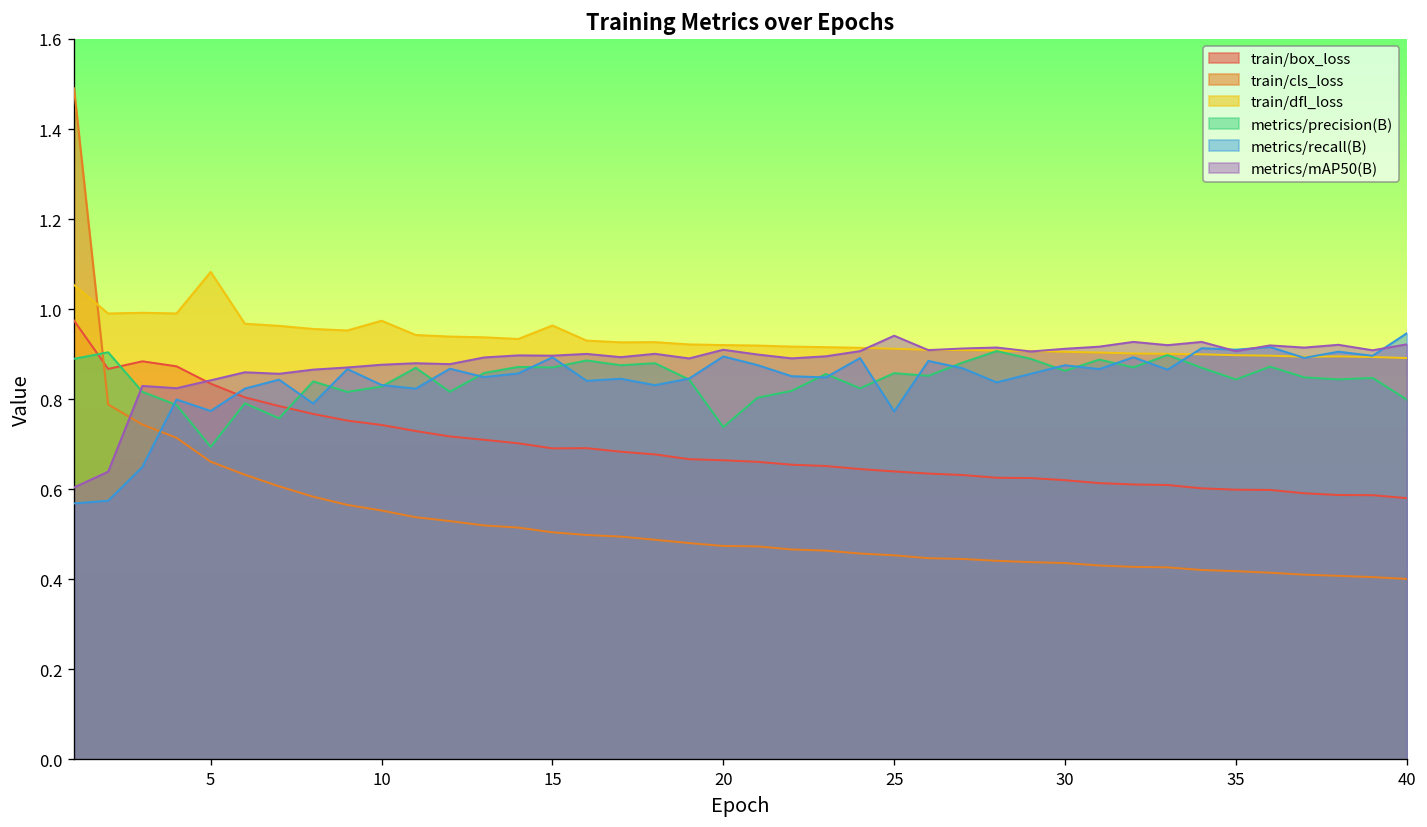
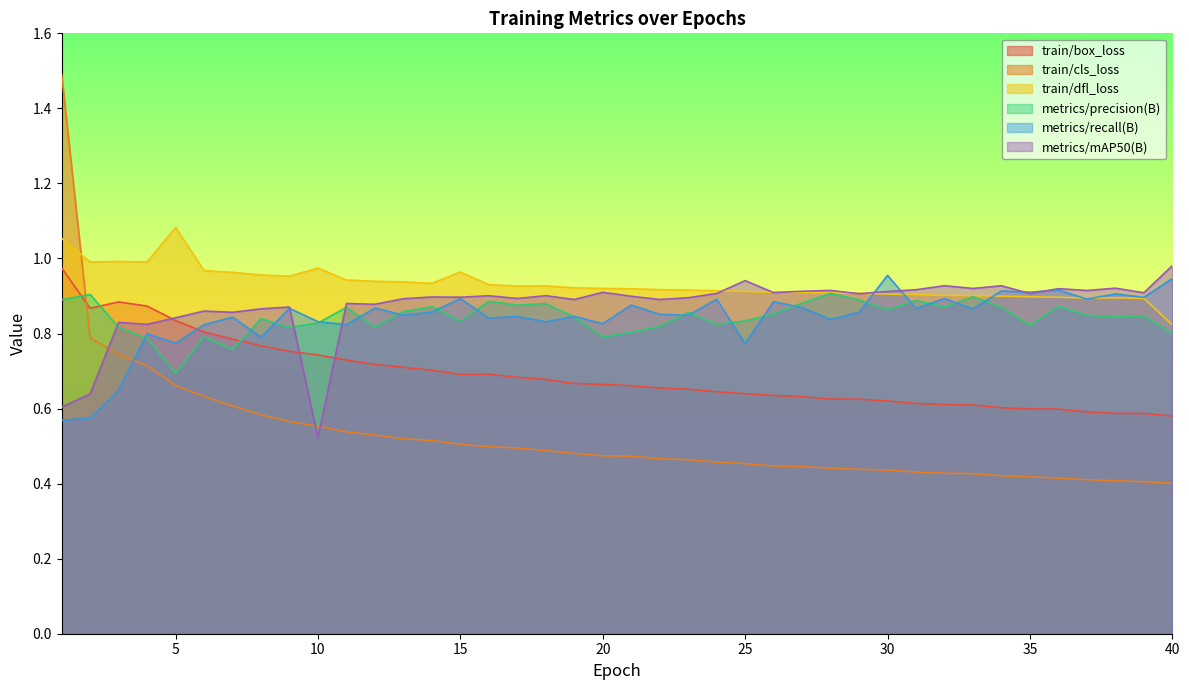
metrics/mAP50(B), 10: 0.88 -> 0.52
metrics/precision(B), 15: 0.87 -> 0.83
metrics/precision(B), 20: 0.74 -> 0.79
metrics/recall(B), 20: 0.90 -> 0.83
metrics/precision(B), 25: 0.86 -> 0.83
metrics/recall(B), 30: 0.88 -> 0.95
metrics/precision(B), 35: 0.84 -> 0.82
train/dfl_loss, 40: 0.89 -> 0.82
metrics/mAP50(B), 40: 0.92 -> 0.98
